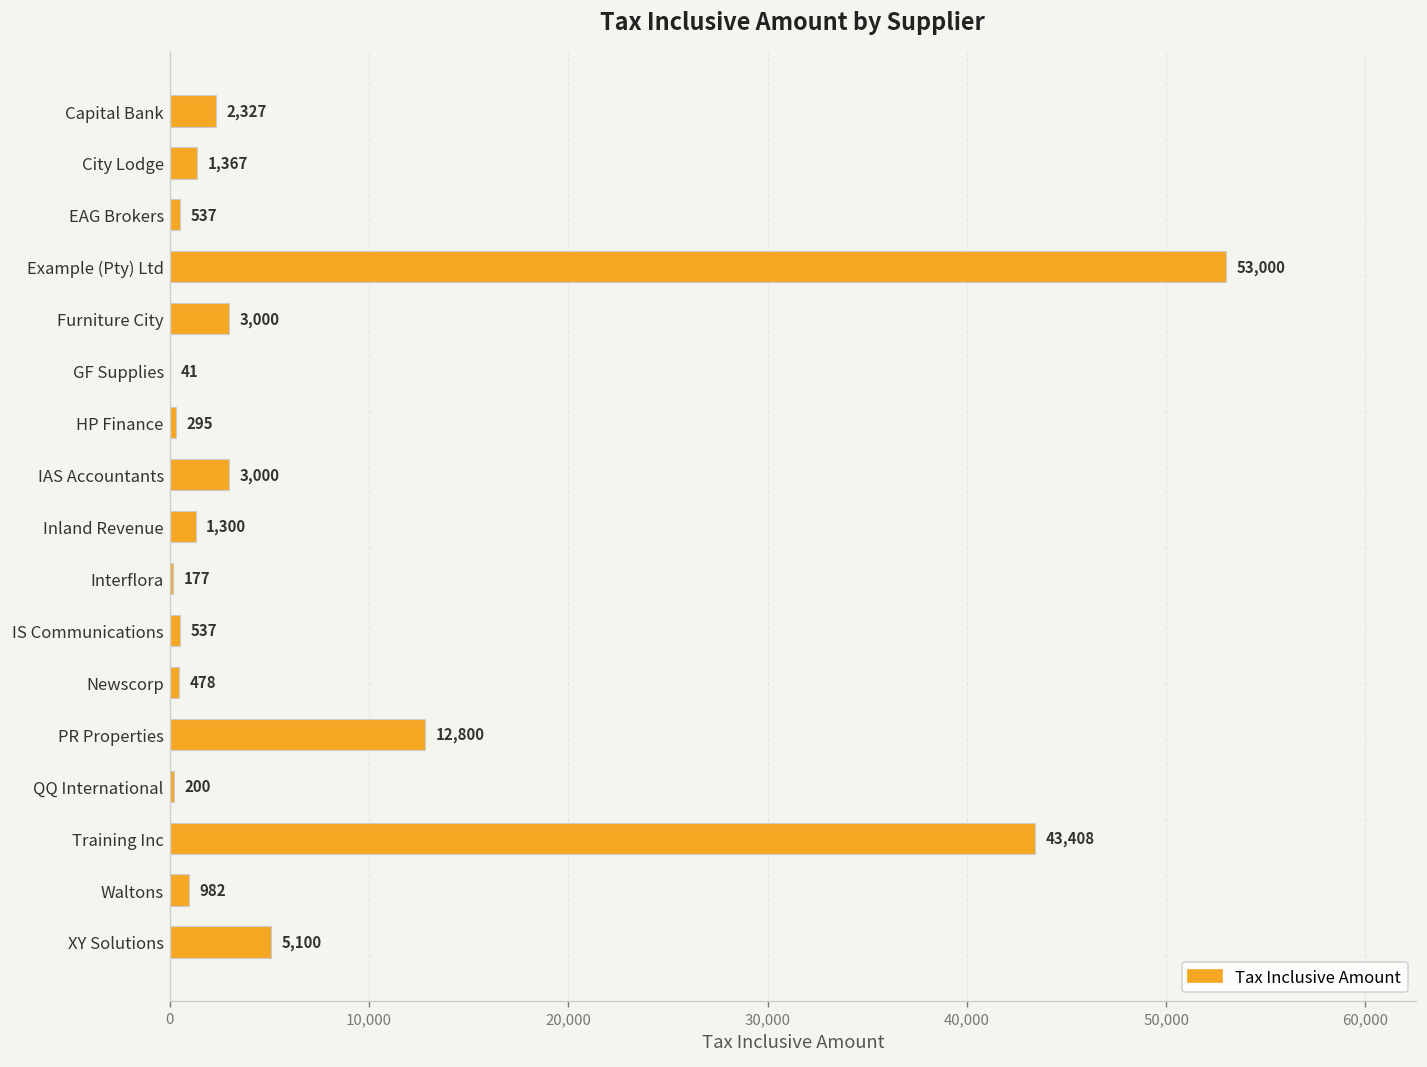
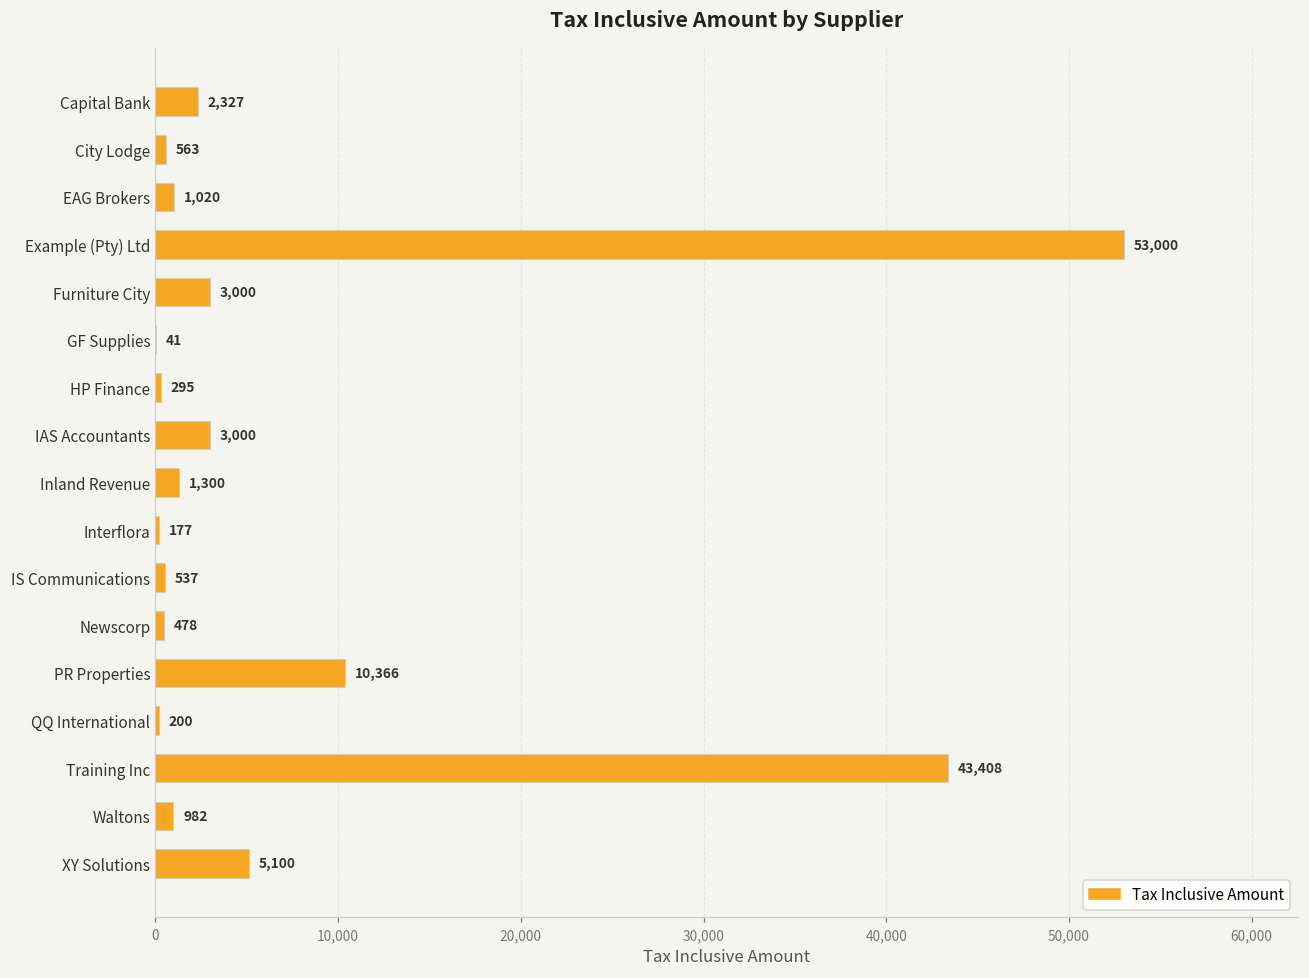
City Lodge: 1,367 -> 563
EAG Brokers: 537 -> 1,020
PR Properties: 12,800 -> 10,366
